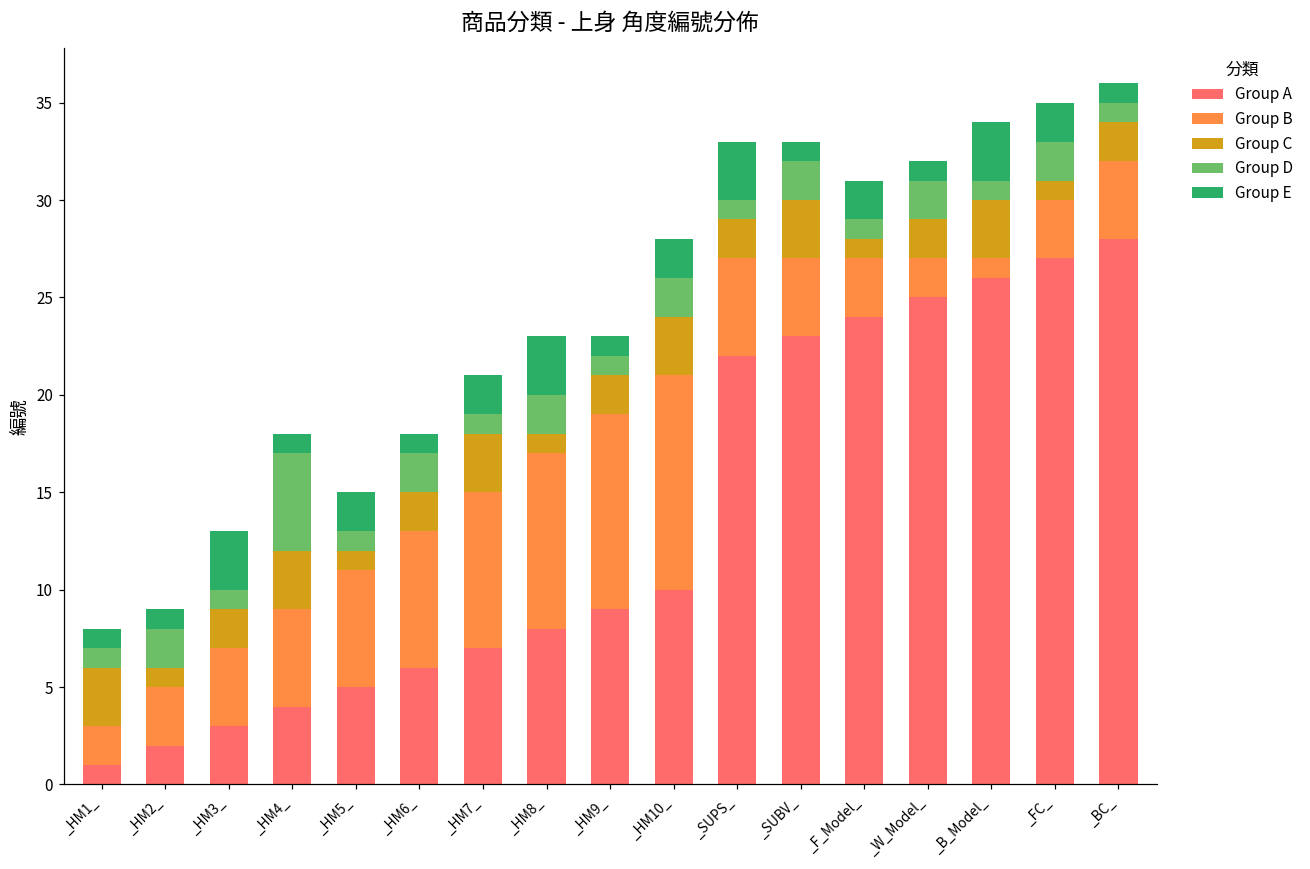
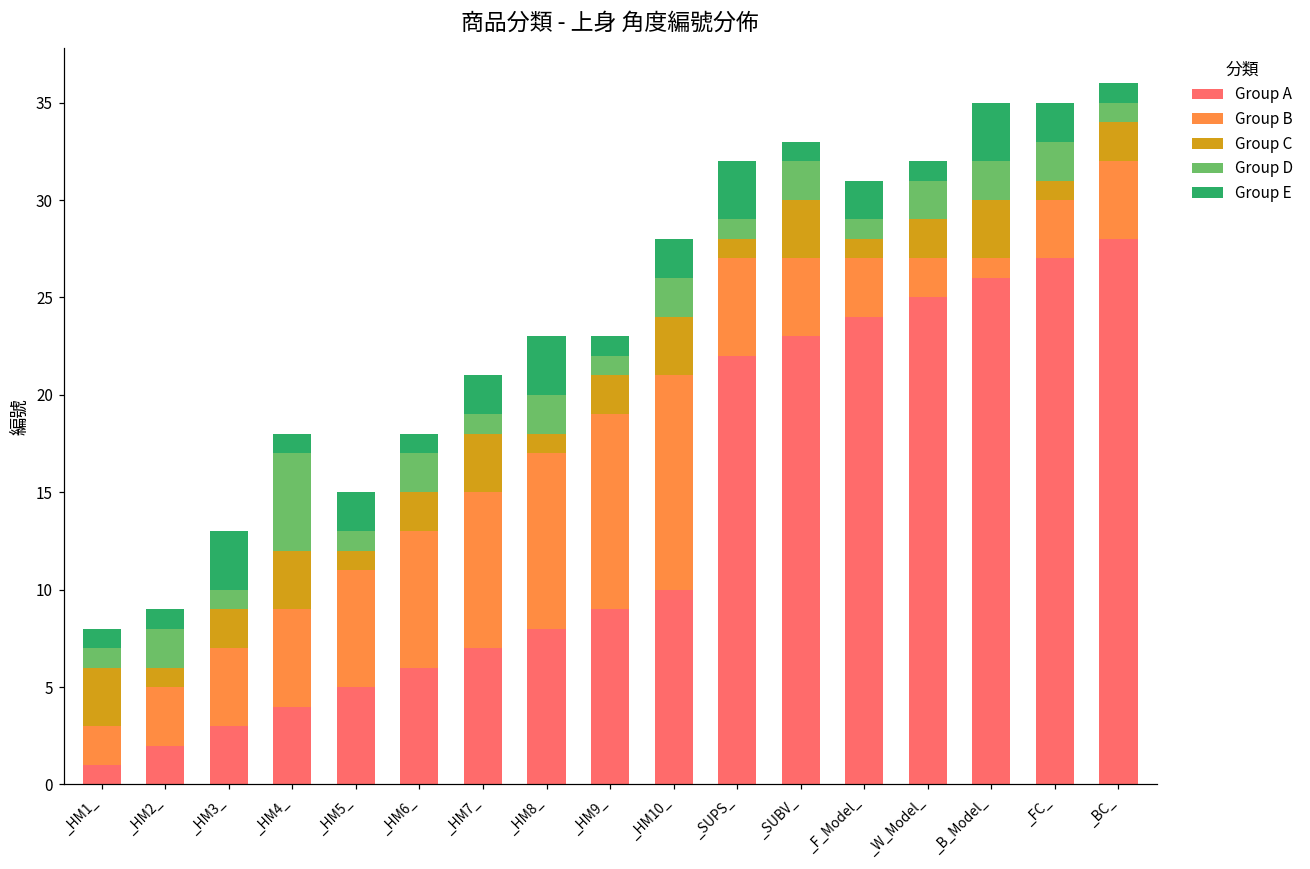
Group C, _SUPS_: 2 -> 1
Group D, _B_Model_: 1 -> 2
